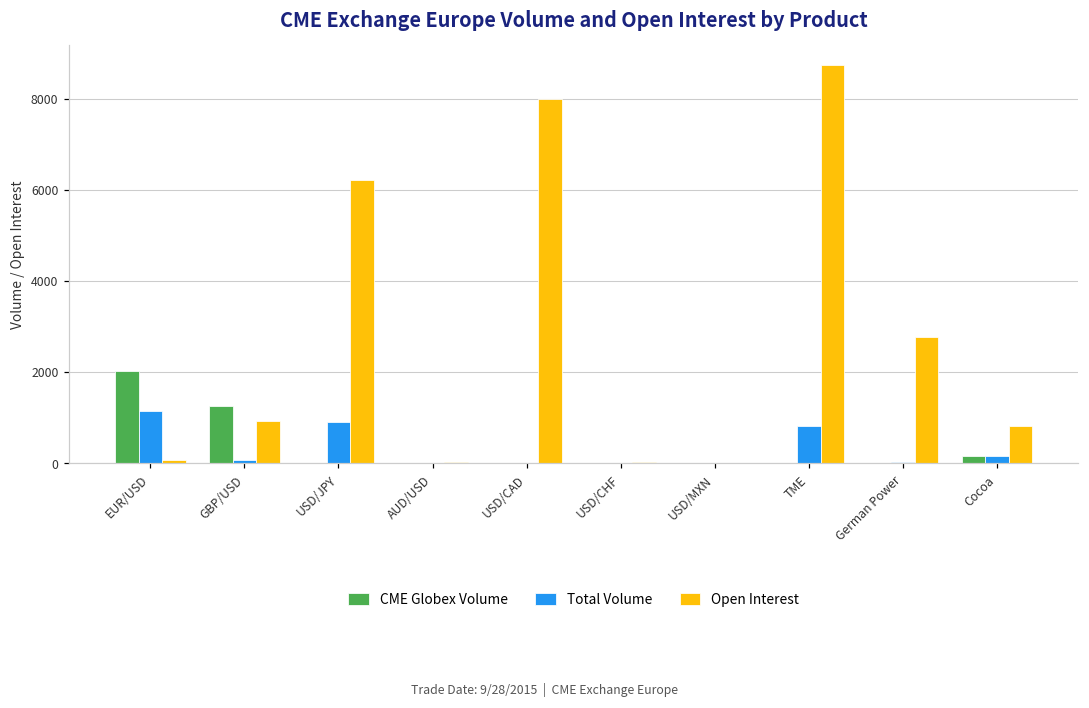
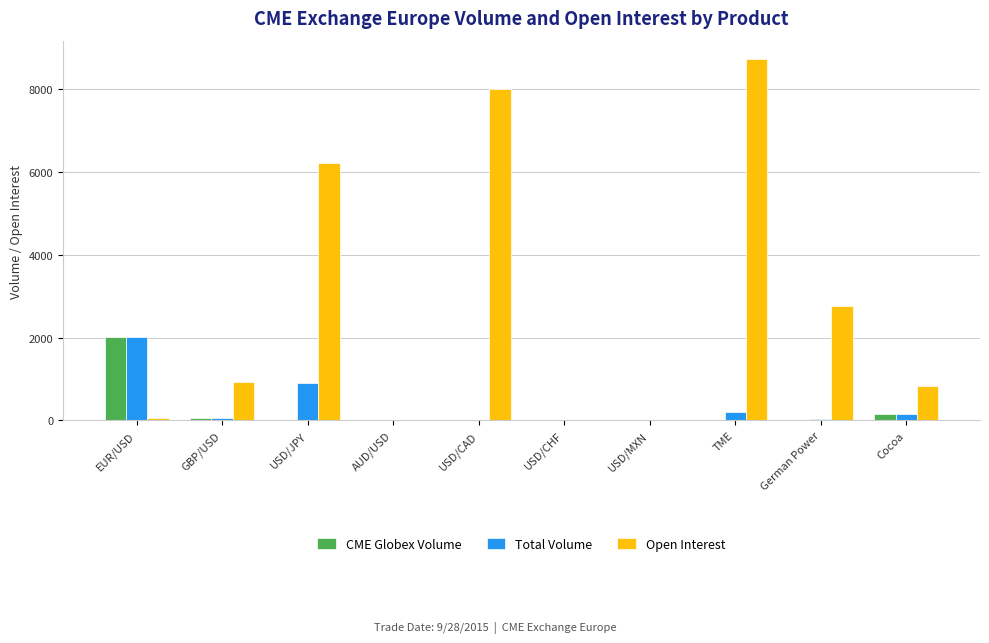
Total Volume, EUR/USD: 1100 -> 2000
CME Globex Volume, GBP/USD: 1300 -> 100
Total Volume, TME: 800 -> 200
